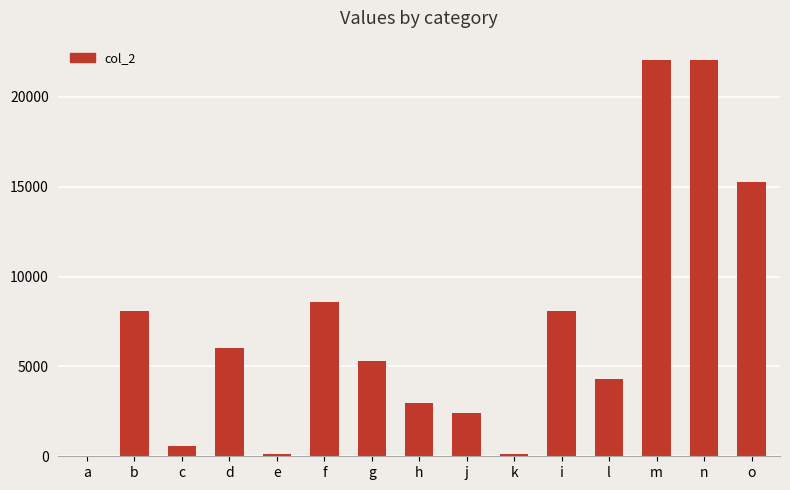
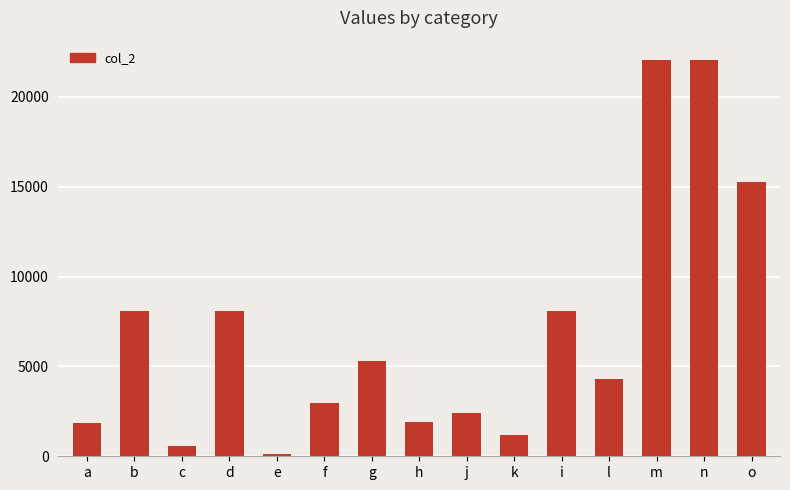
a: 0 -> 1800
d: 6000 -> 8100
f: 8600 -> 3000
h: 3000 -> 1900
k: 100 -> 1200
